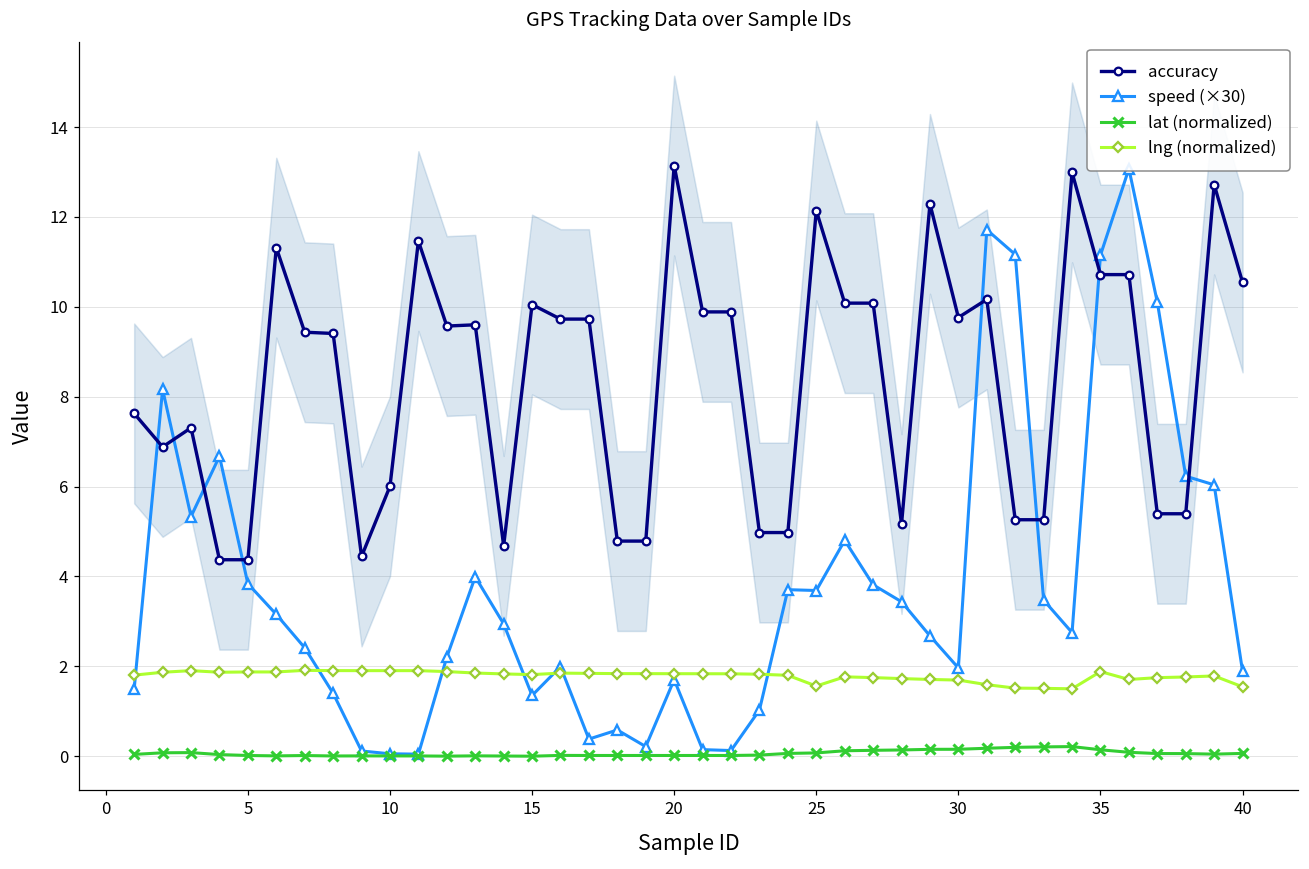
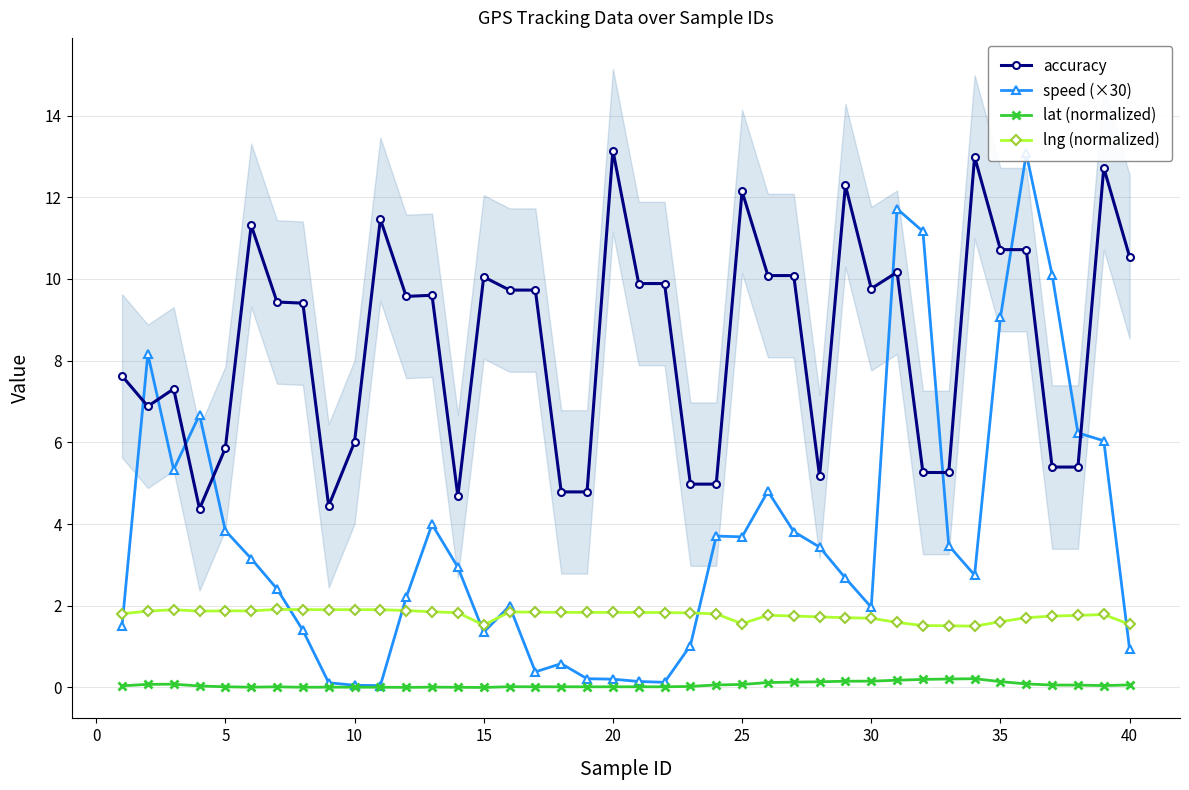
accuracy, 5: 4.4 -> 5.9
lng (normalized), 15: 1.8 -> 1.5
speed (×30), 20: 1.7 -> 0.2
speed (×30), 35: 11.2 -> 9.1
lng (normalized), 35: 1.9 -> 1.6
speed (×30), 40: 1.9 -> 0.9
